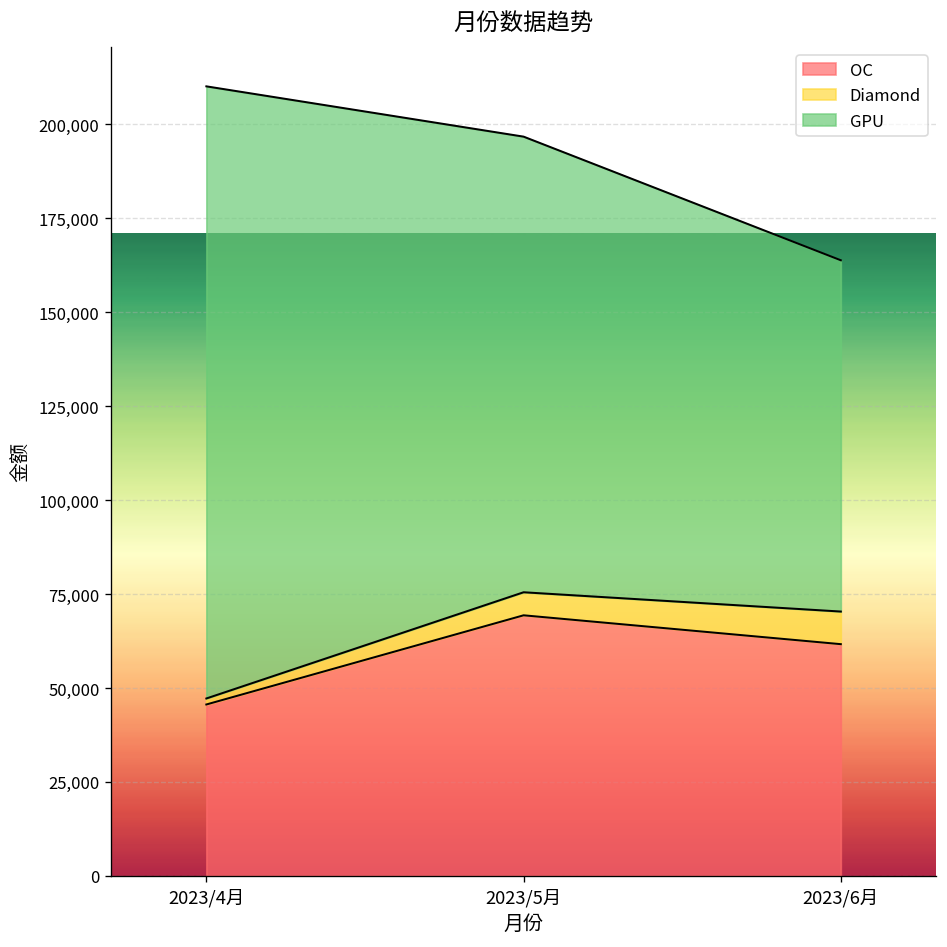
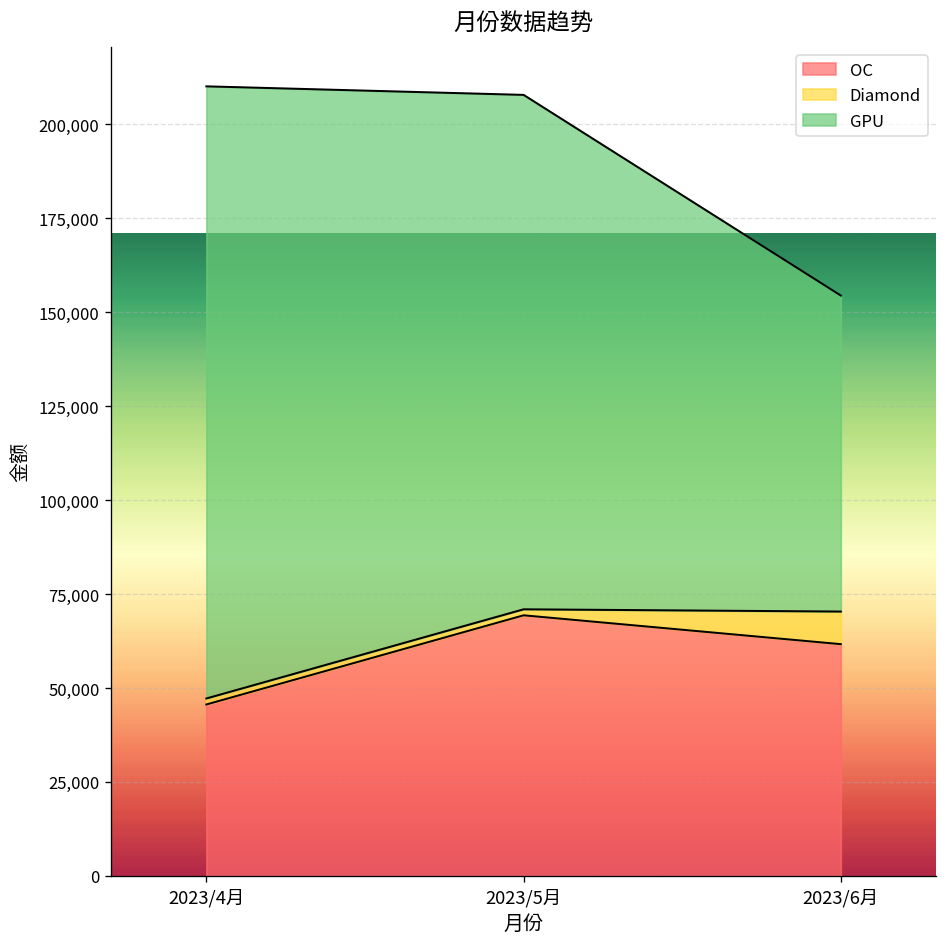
Diamond, 2023/5月: 6,000 -> 2,000
GPU, 2023/5月: 121,000 -> 137,000
GPU, 2023/6月: 93,000 -> 84,000
